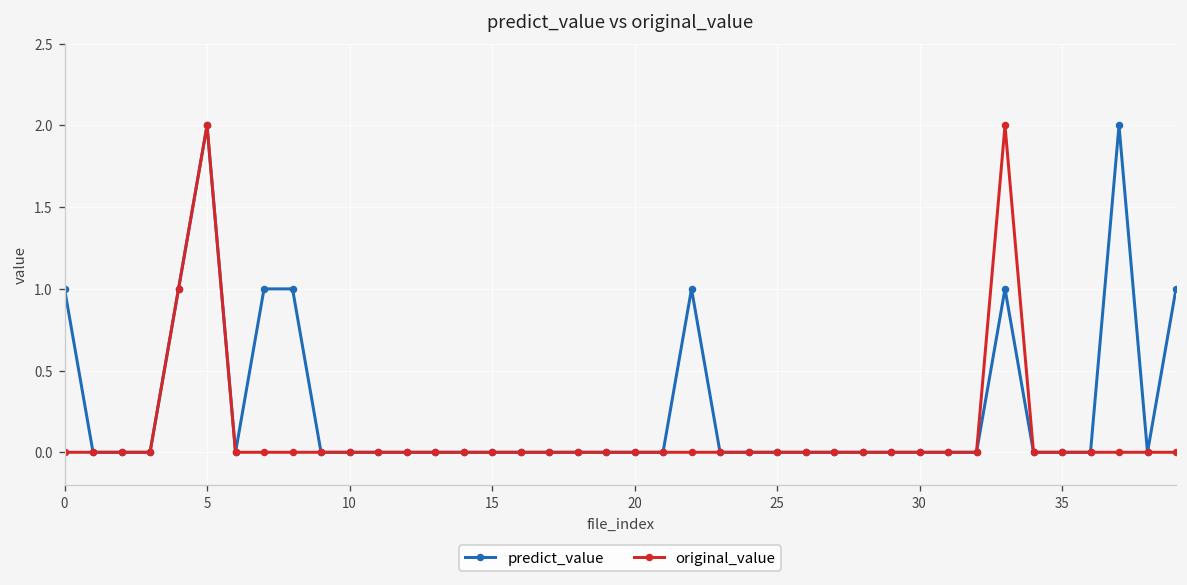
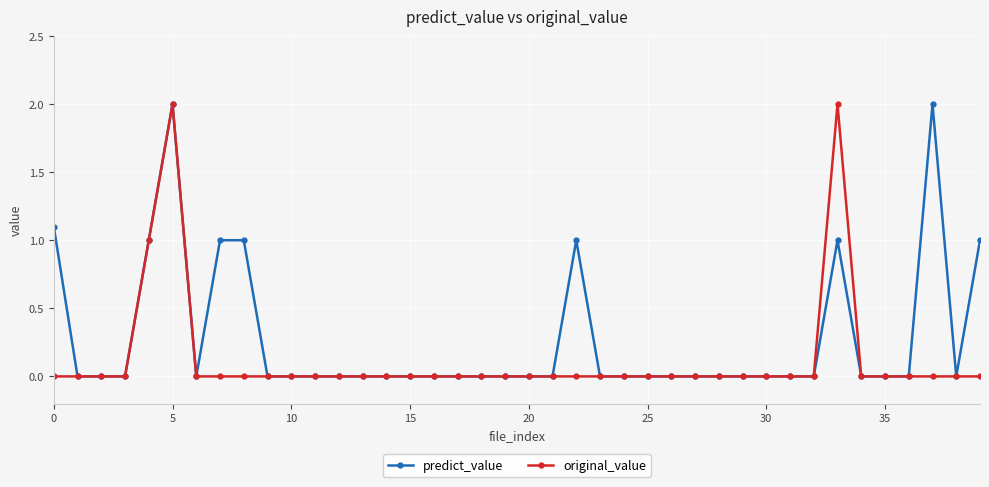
predict_value, 0: 1.0 -> 1.1
